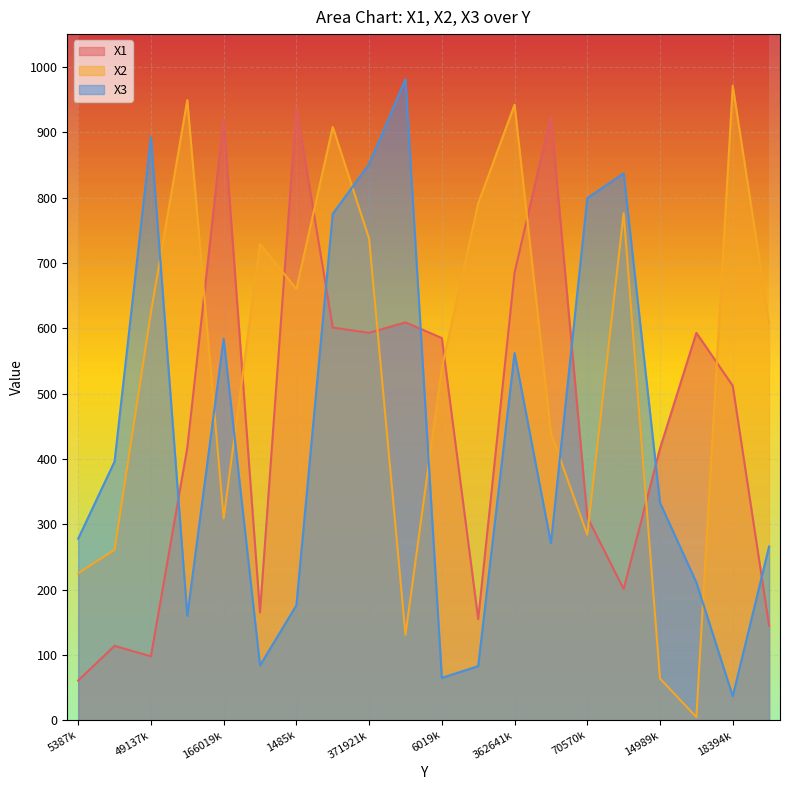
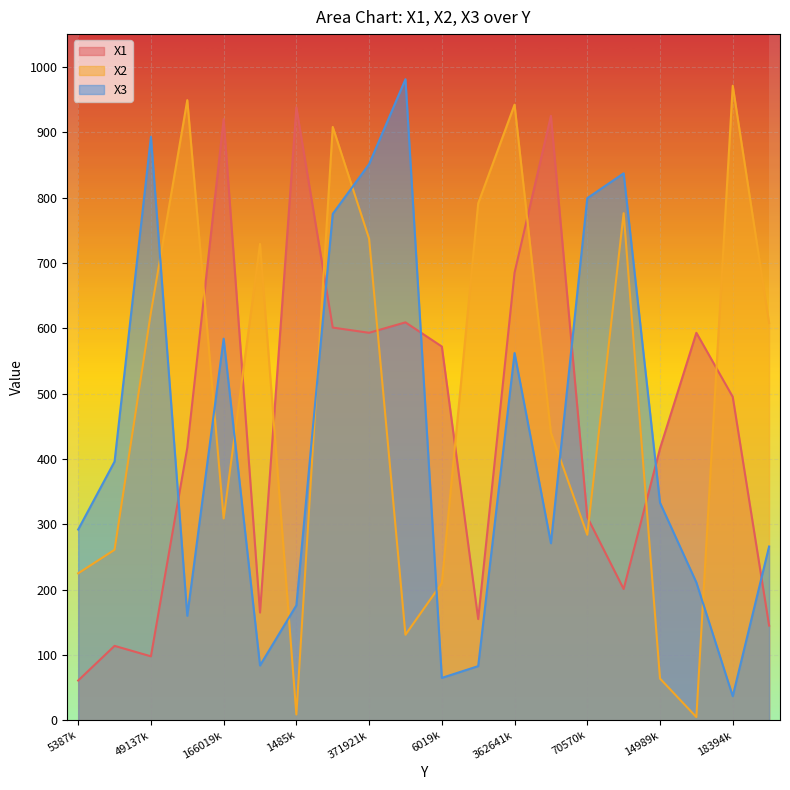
X3, 5387k: 280 -> 290
X2, 1485k: 660 -> 10
X1, 6019k: 590 -> 570
X2, 6019k: 540 -> 210
X1, 18394k: 510 -> 500
